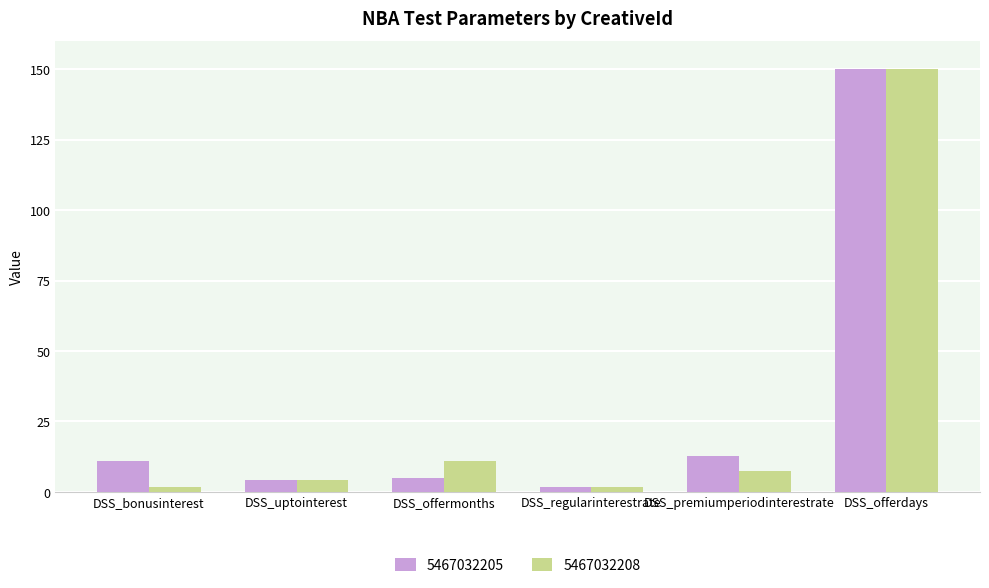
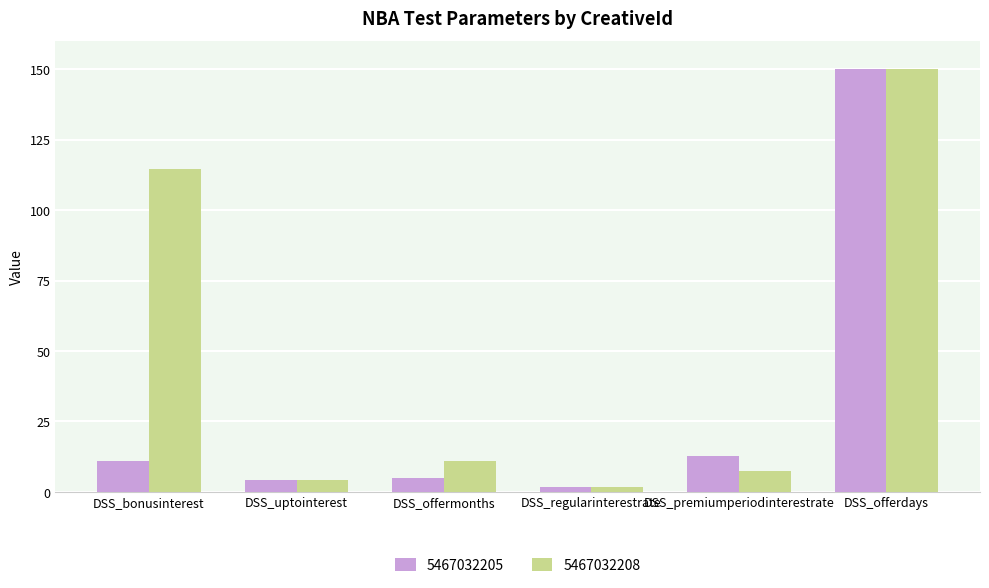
5467032208, DSS_bonusinterest: 2 -> 115
